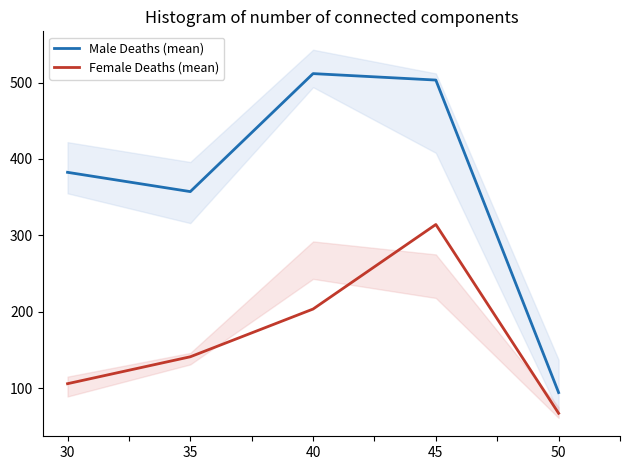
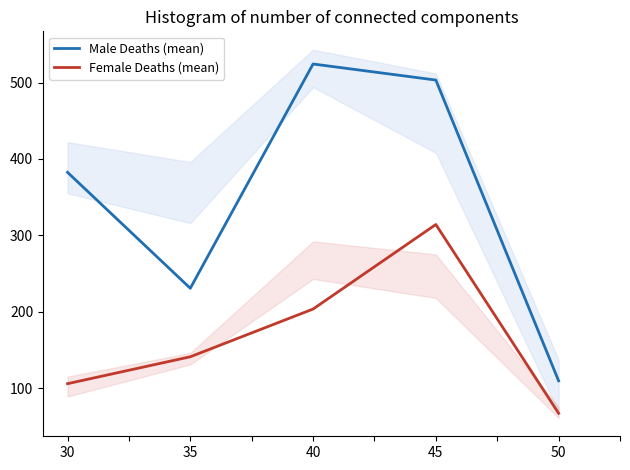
Male Deaths (mean), 35: 360 -> 230
Male Deaths (mean), 40: 510 -> 520
Male Deaths (mean), 50: 90 -> 110
